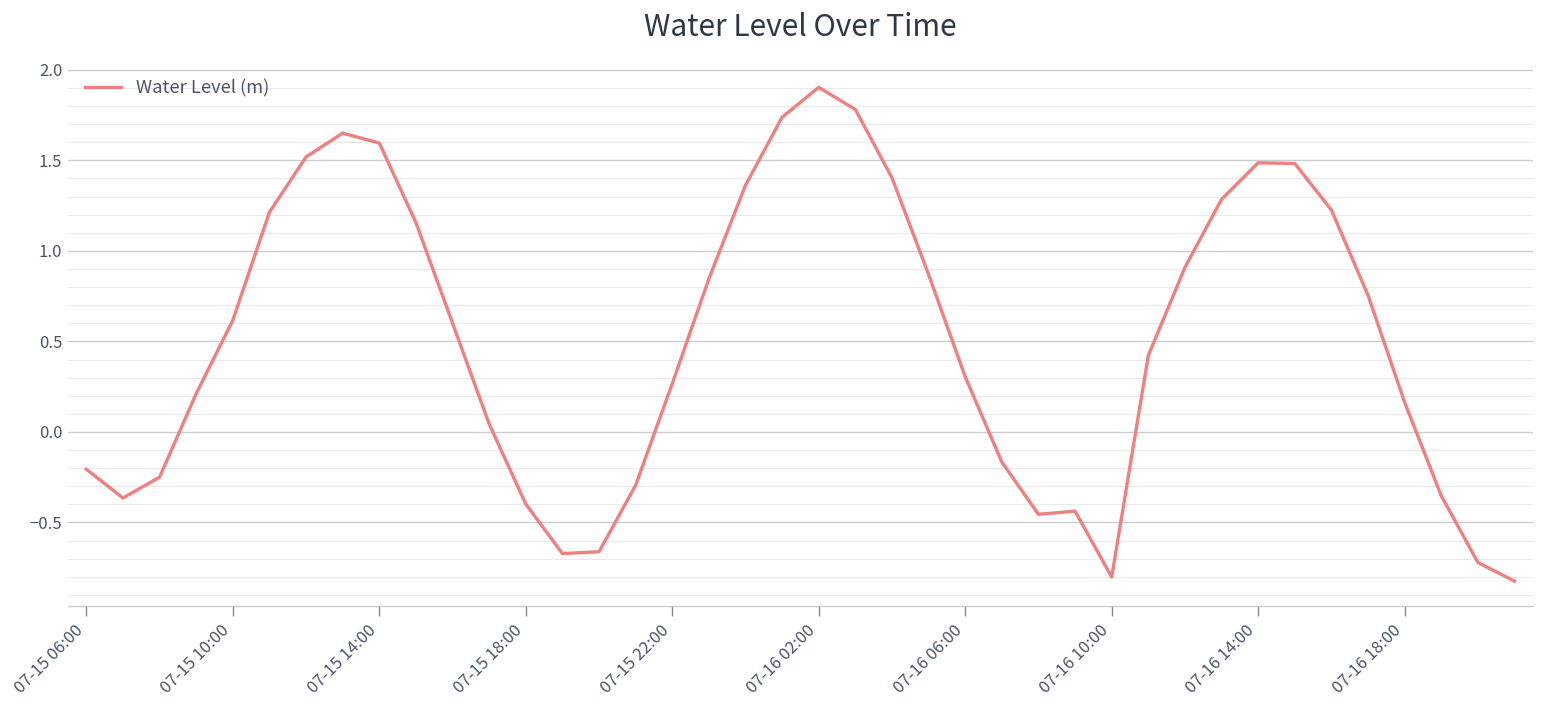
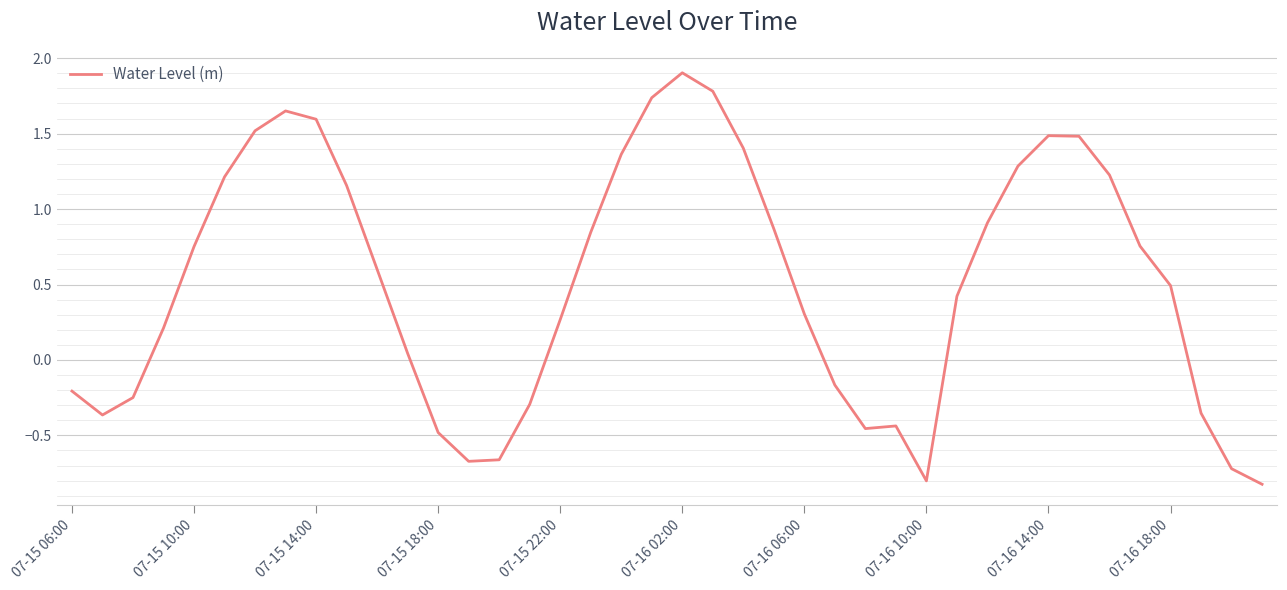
07-15 10:00: 0.62 -> 0.75
07-15 18:00: -0.40 -> -0.48
07-16 18:00: 0.16 -> 0.49
